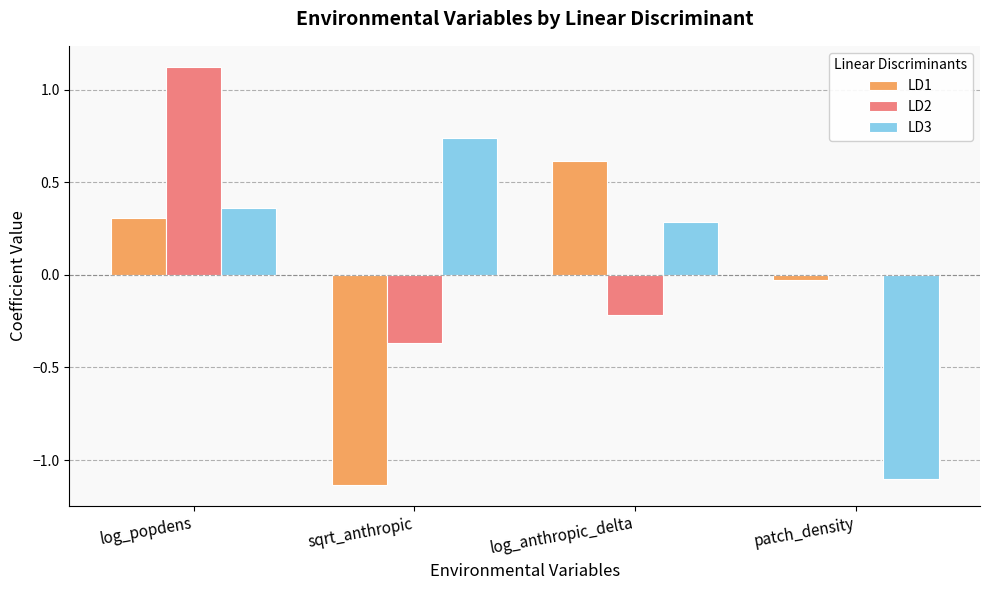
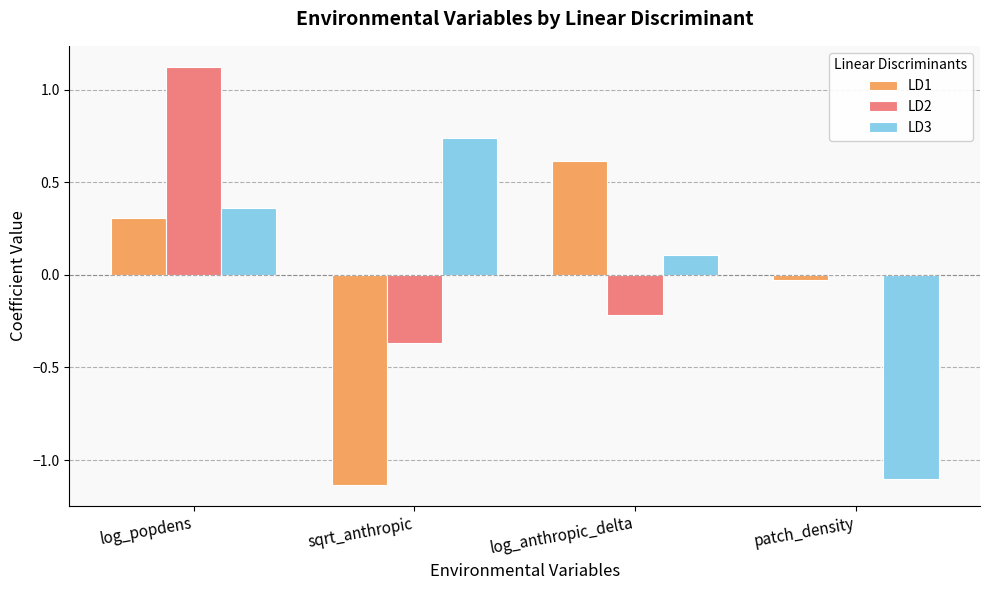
LD3, log_anthropic_delta: 0.29 -> 0.11
